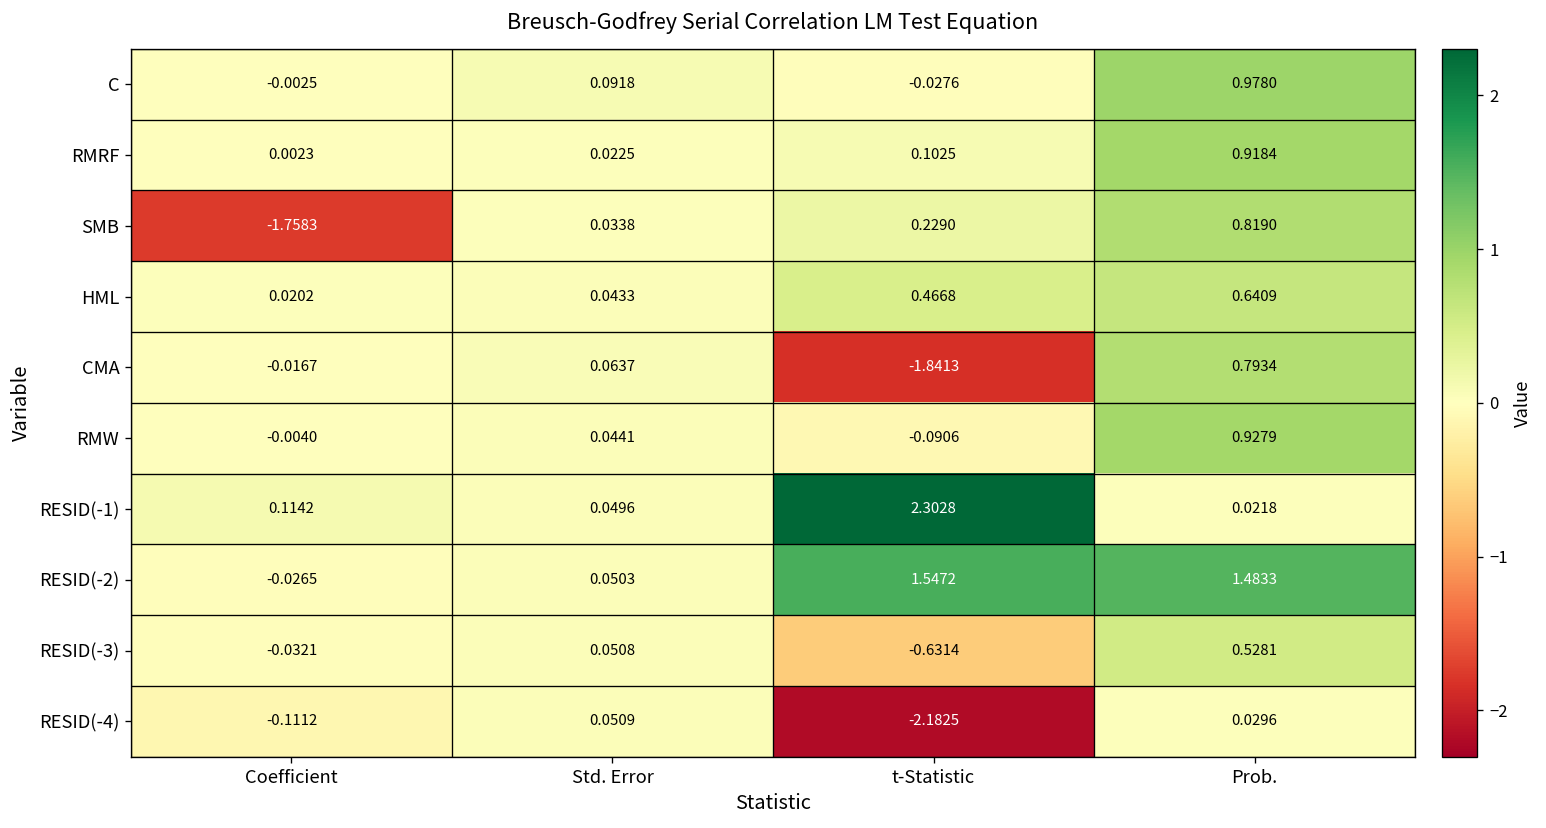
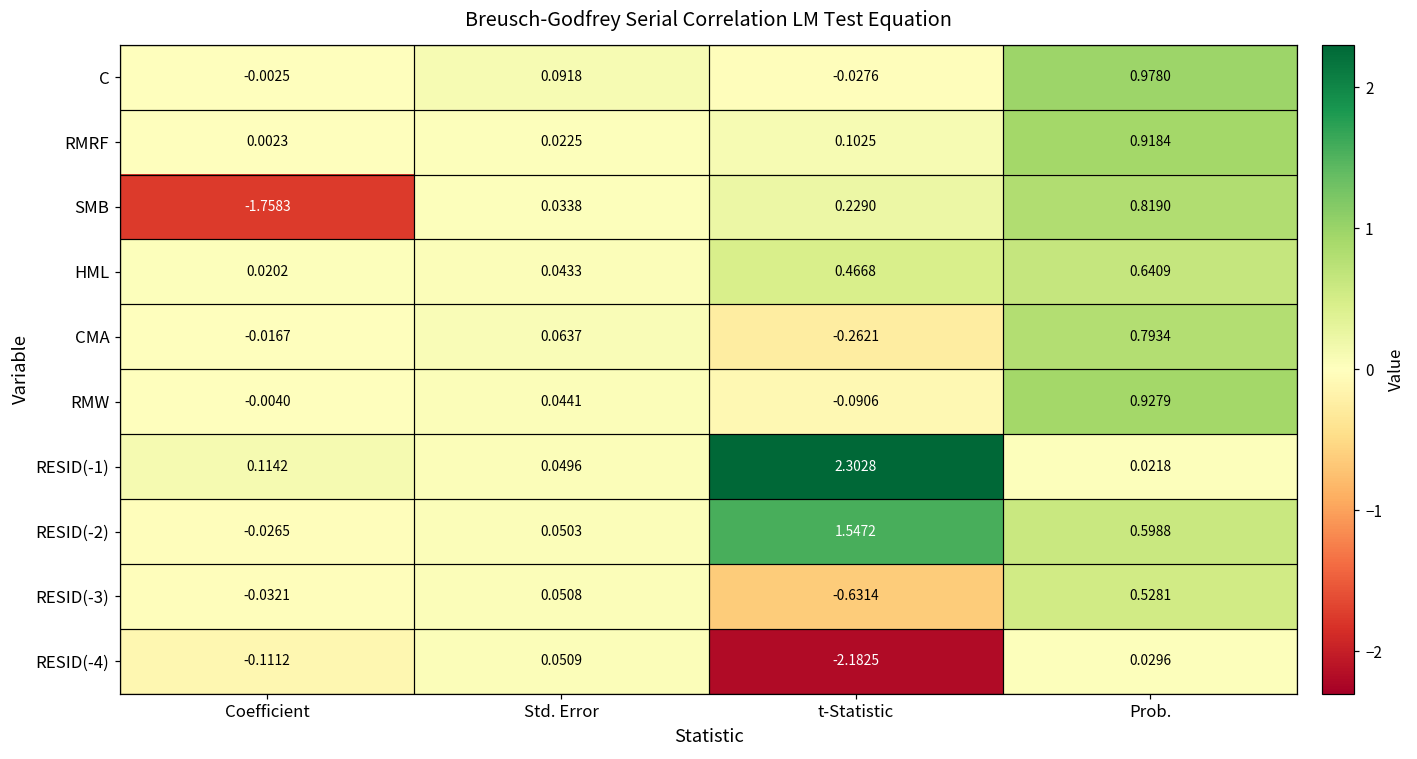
CMA, t-Statistic: -1.8413 -> -0.2621
RESID(-2), Prob.: 1.4833 -> 0.5988
